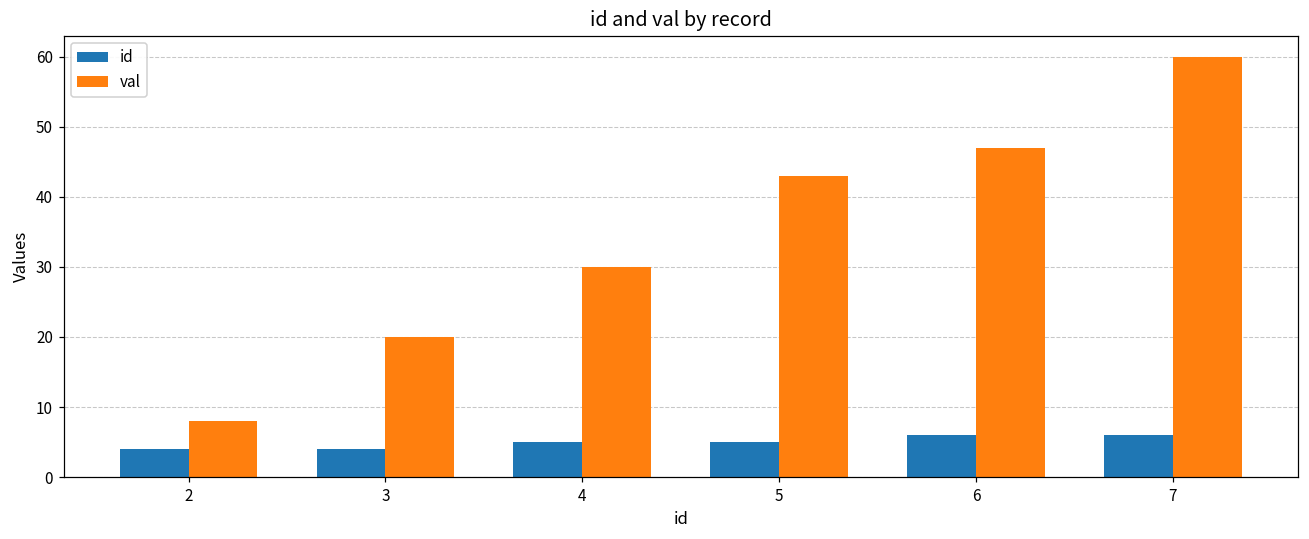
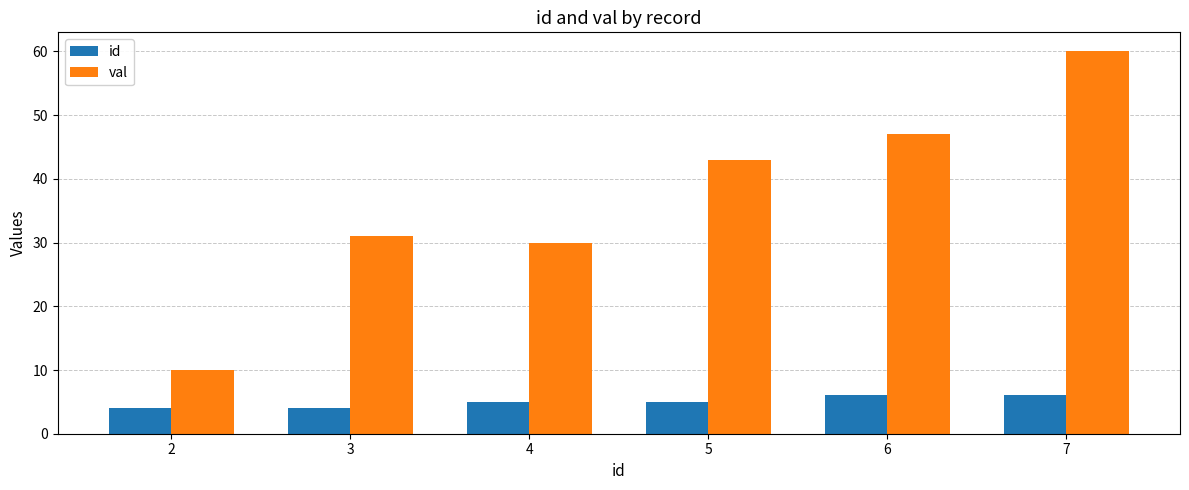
val, 2: 8 -> 10
val, 3: 20 -> 31
